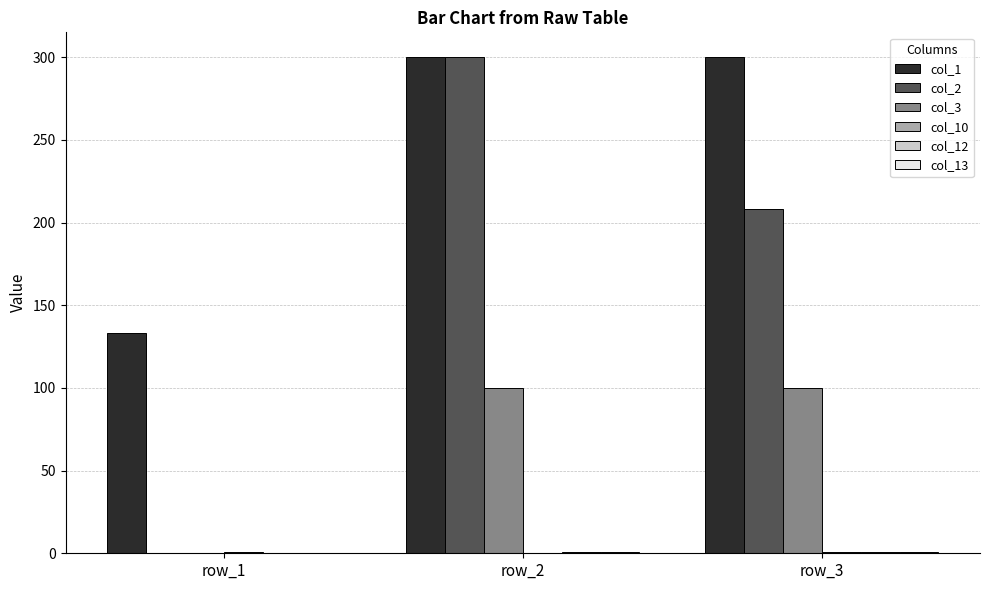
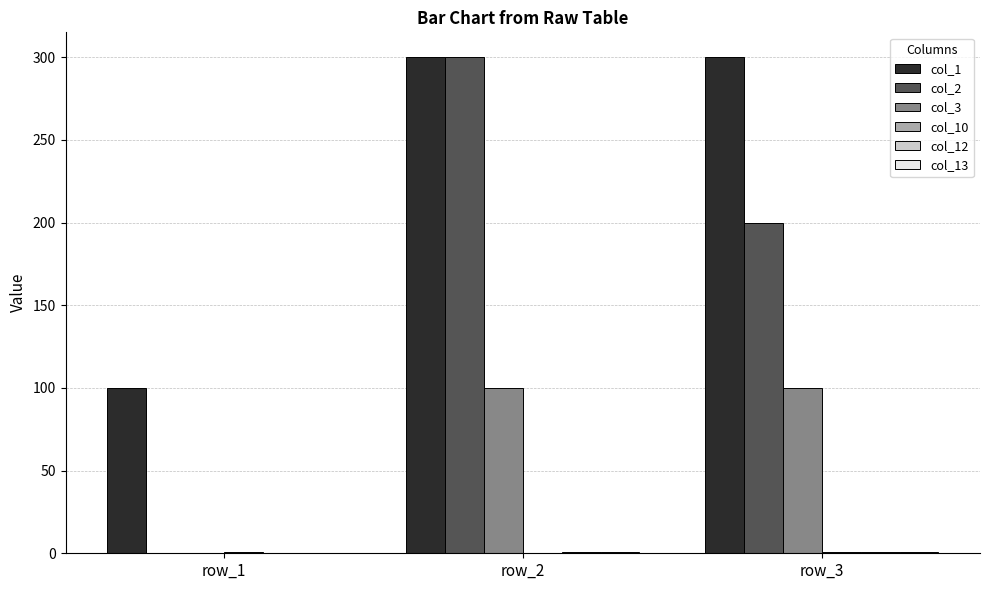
col_1, row_1: 133 -> 100
col_2, row_3: 208 -> 200
